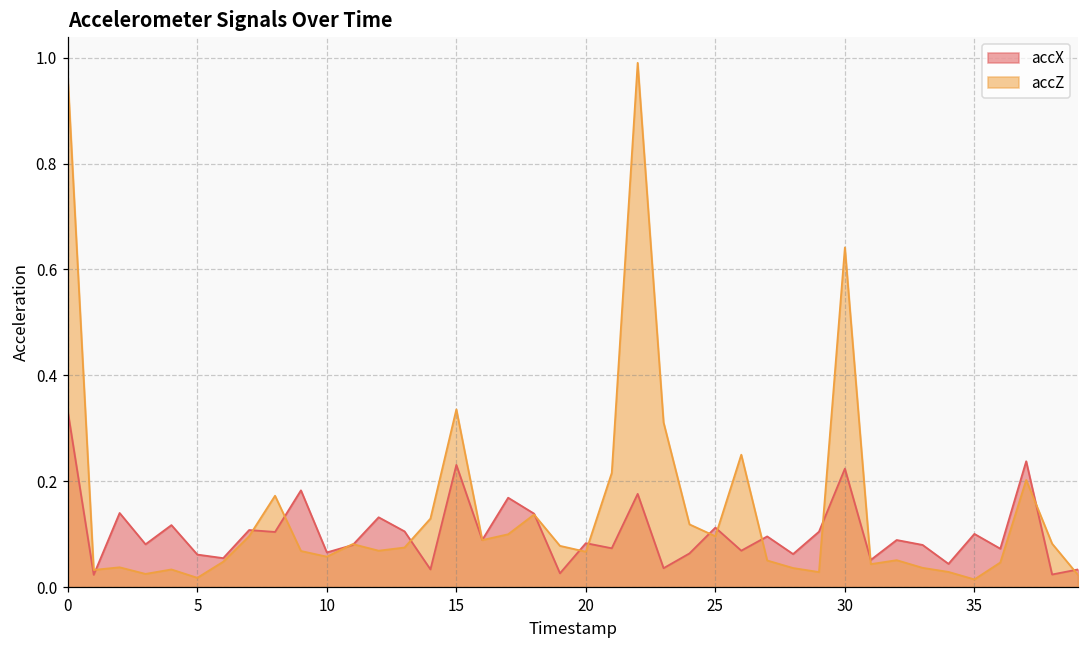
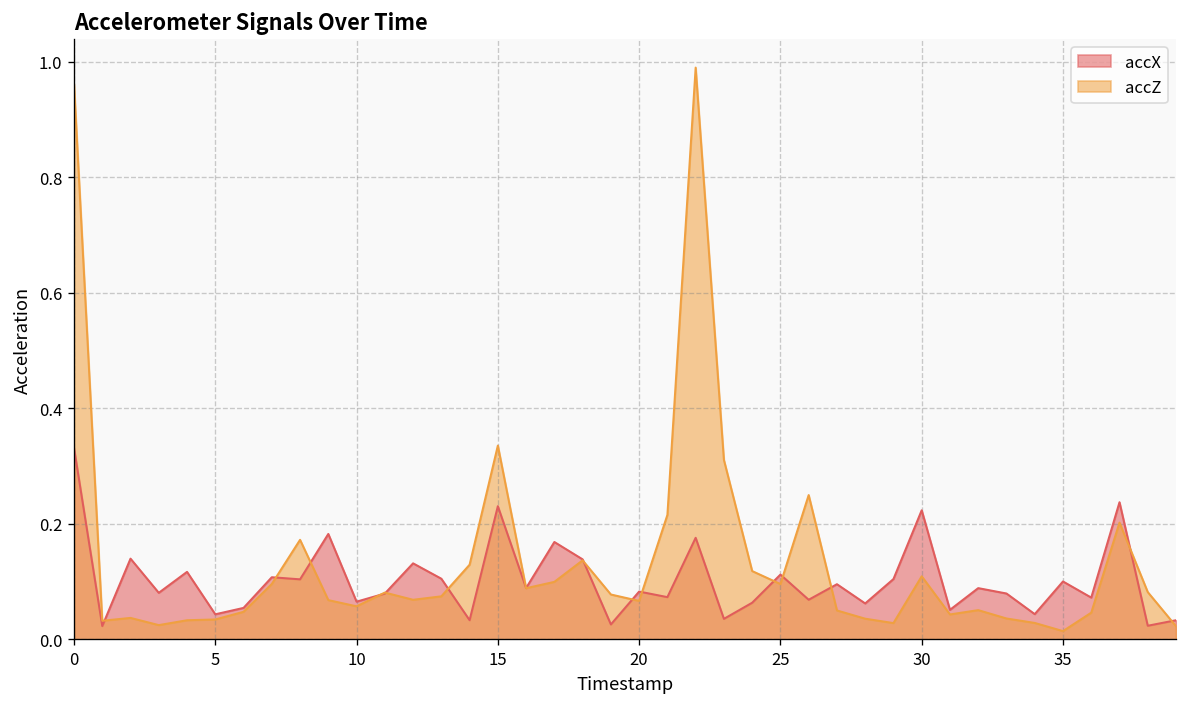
accX, 5: 0.06 -> 0.04
accZ, 5: 0.02 -> 0.03
accZ, 30: 0.64 -> 0.11
